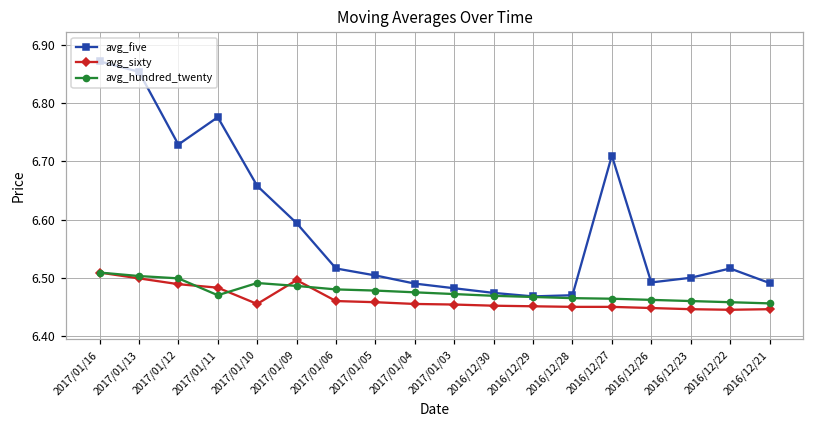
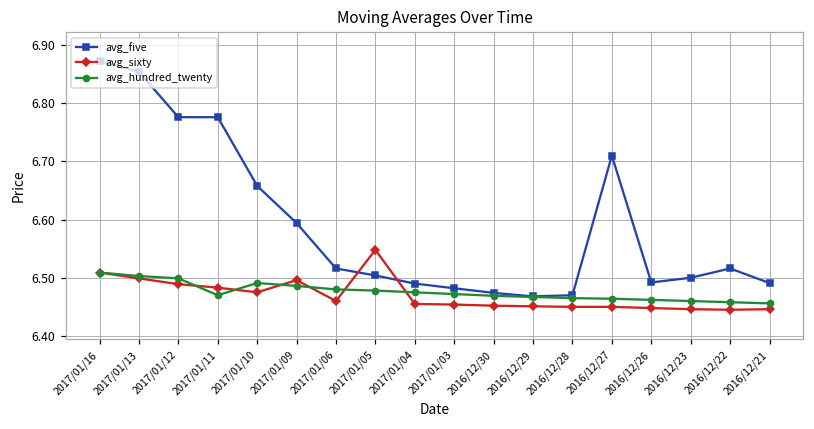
avg_five, 2017/01/12: 6.73 -> 6.78
avg_sixty, 2017/01/10: 6.46 -> 6.48
avg_sixty, 2017/01/05: 6.46 -> 6.55
